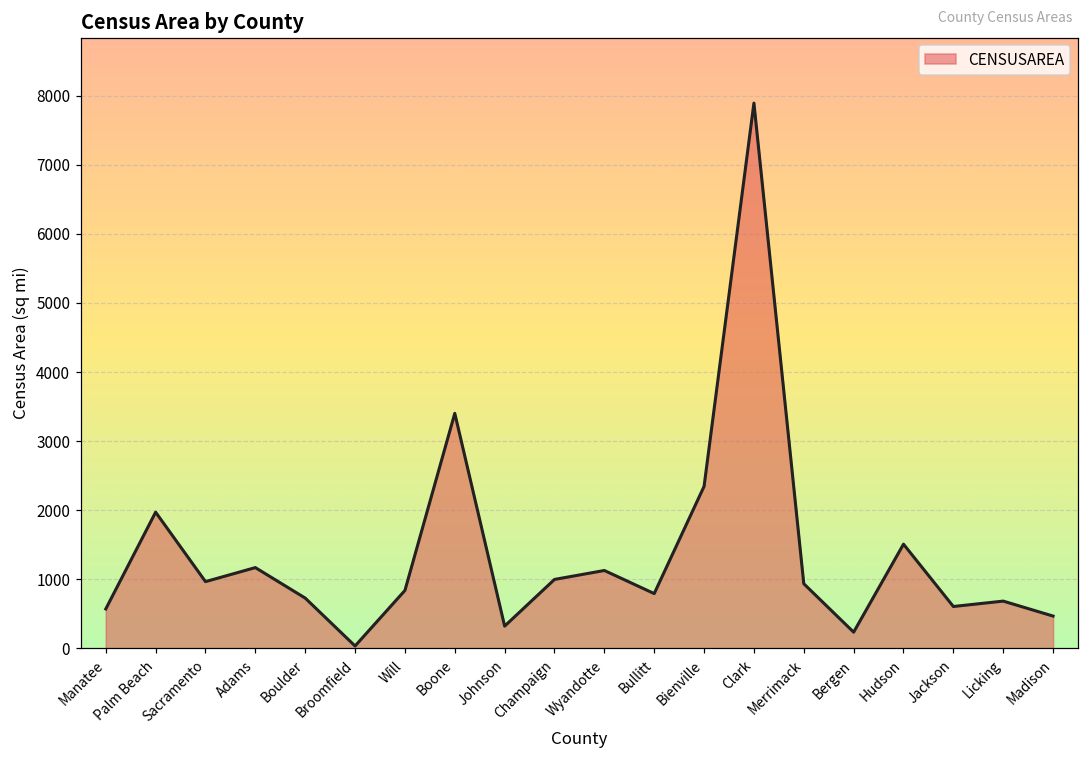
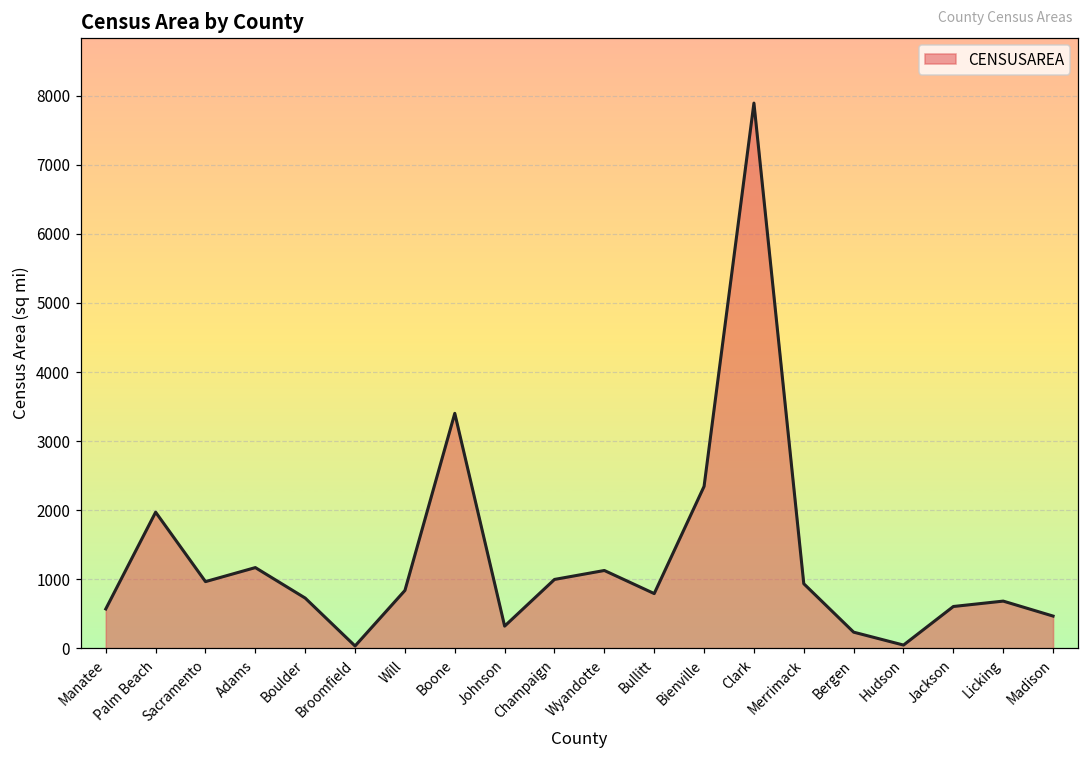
Hudson: 1500 -> 0
